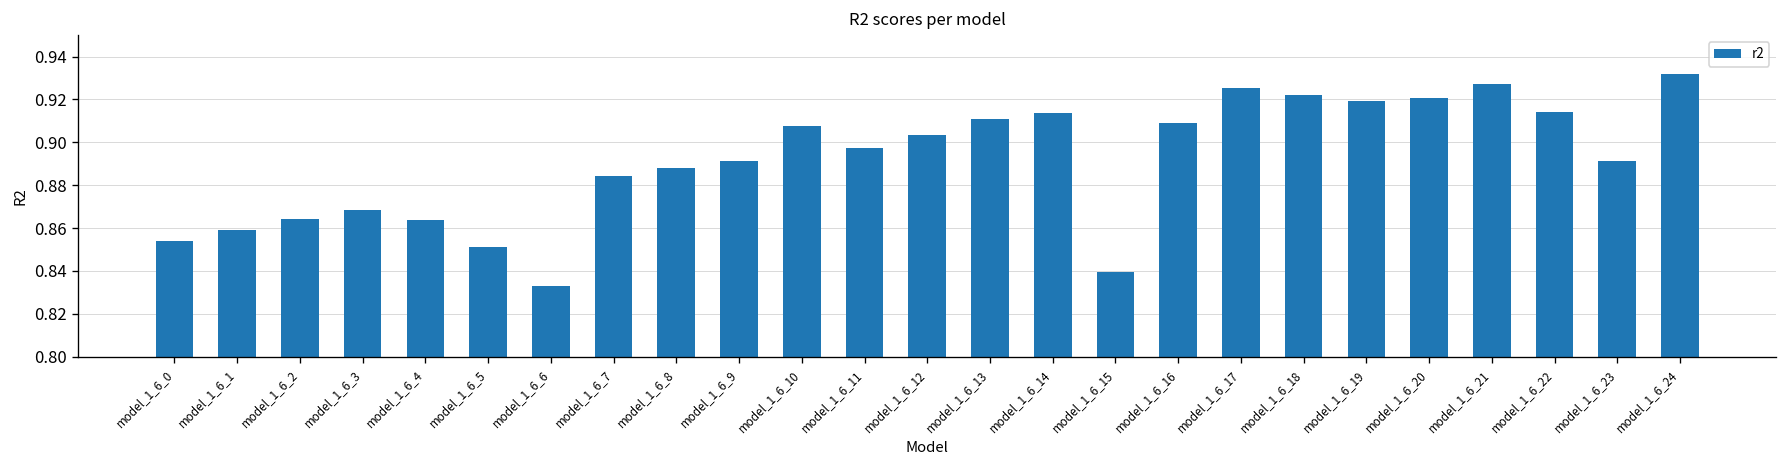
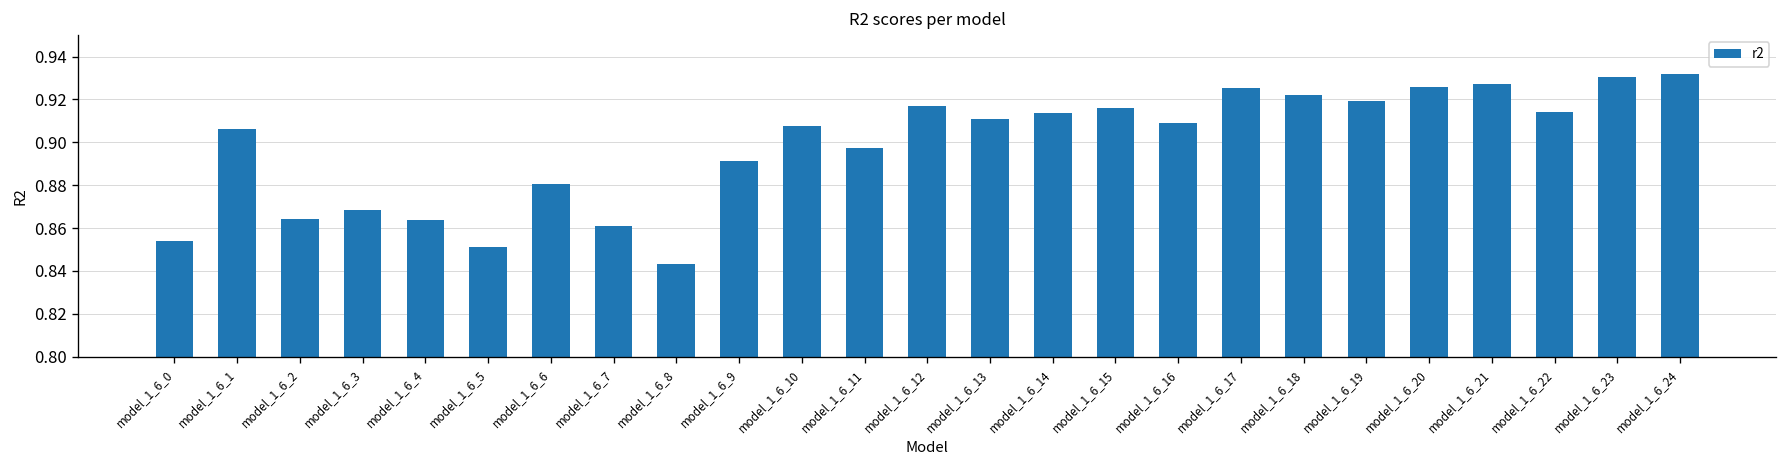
model_1_6_1: 0.859 -> 0.906
model_1_6_6: 0.833 -> 0.881
model_1_6_7: 0.884 -> 0.861
model_1_6_8: 0.888 -> 0.843
model_1_6_12: 0.903 -> 0.917
model_1_6_15: 0.839 -> 0.916
model_1_6_20: 0.921 -> 0.926
model_1_6_23: 0.891 -> 0.931
